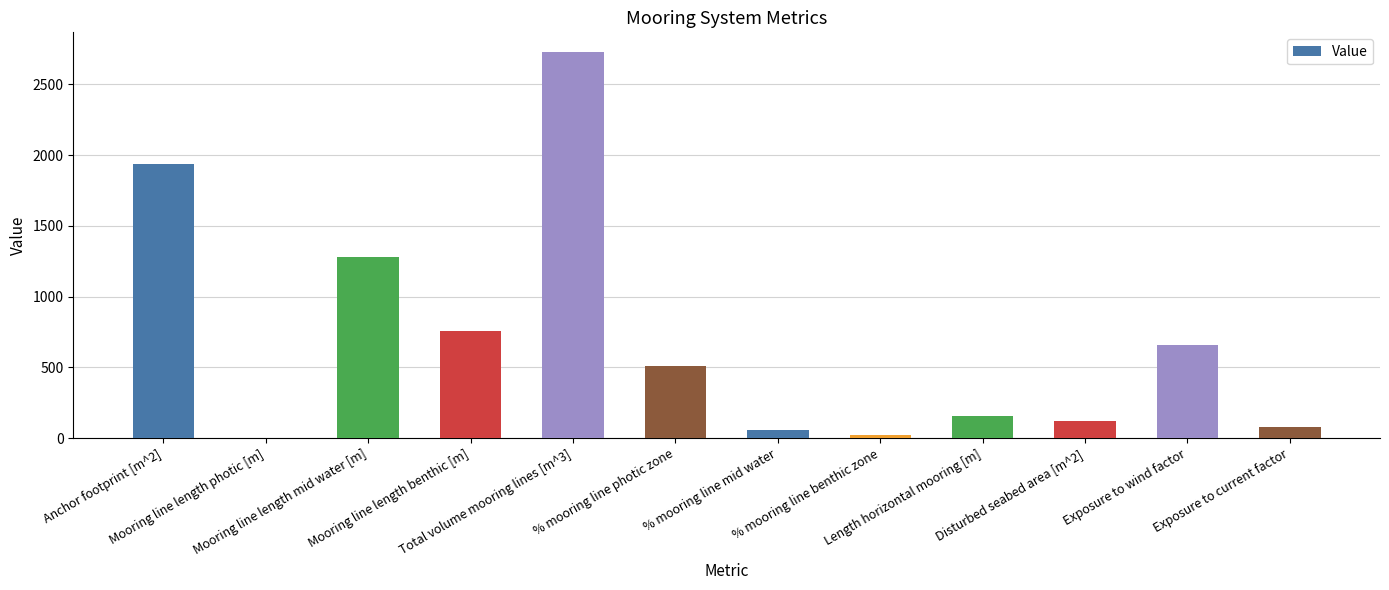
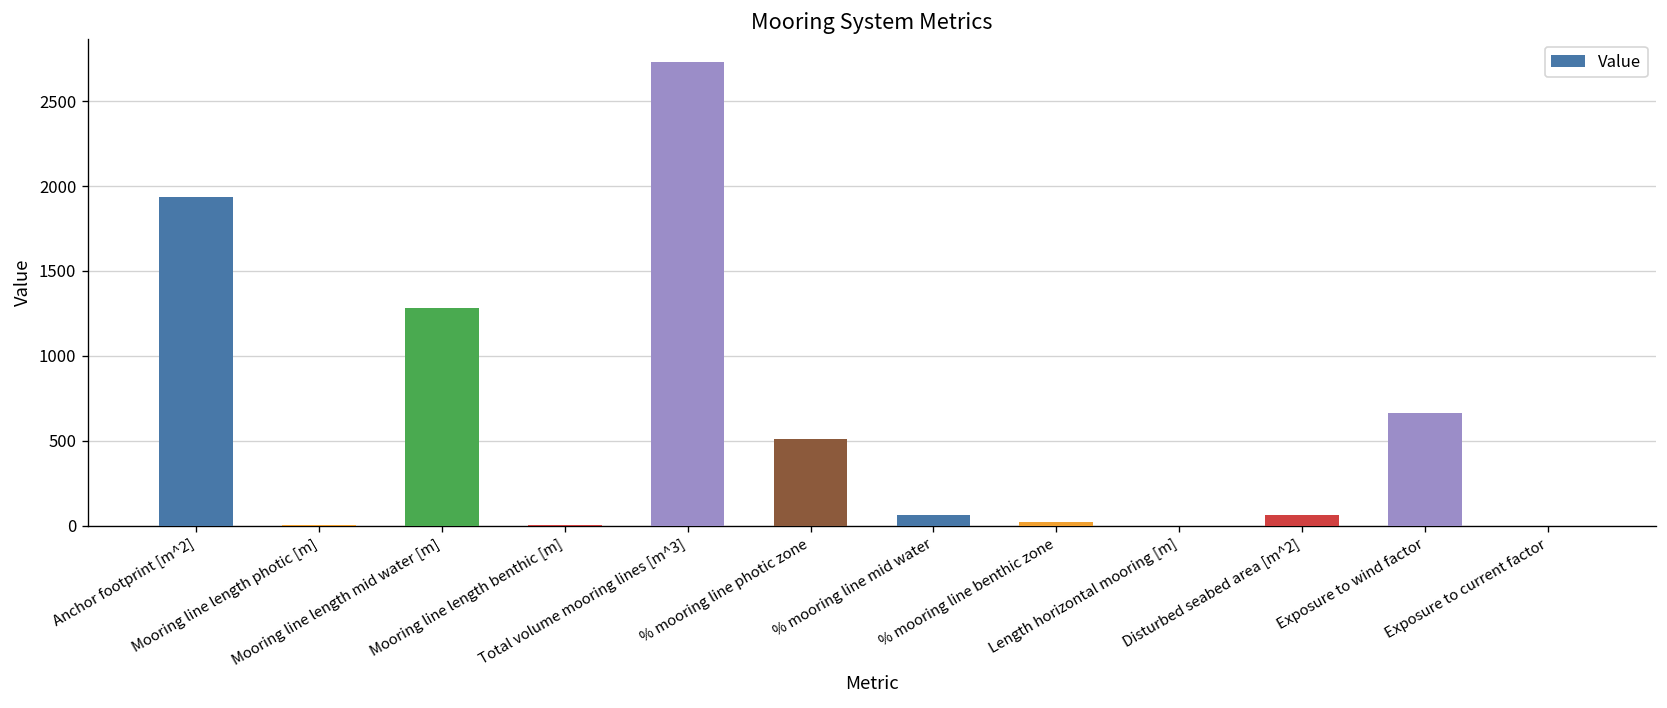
Mooring line length benthic [m]: 760 -> 0
Length horizontal mooring [m]: 160 -> 0
Disturbed seabed area [m^2]: 120 -> 60
Exposure to current factor: 80 -> 0
